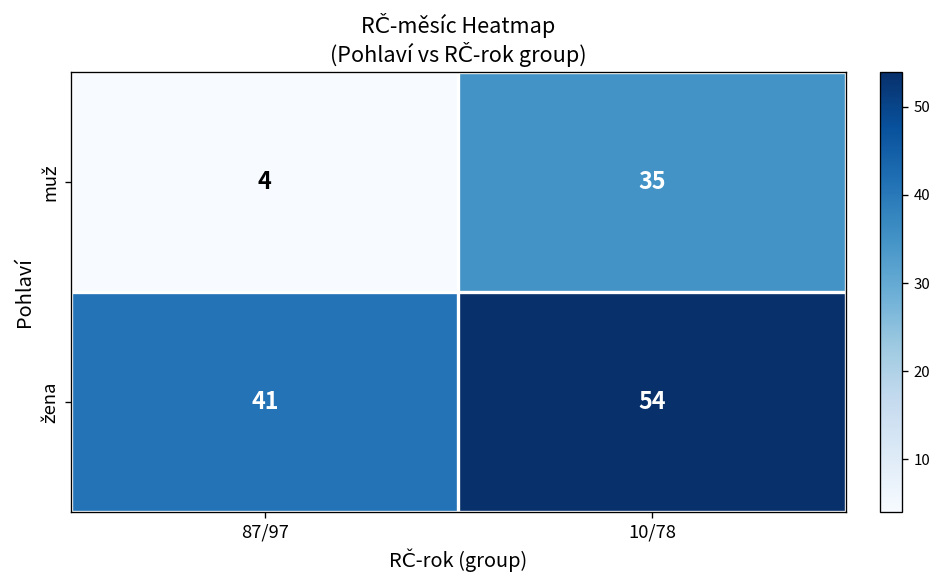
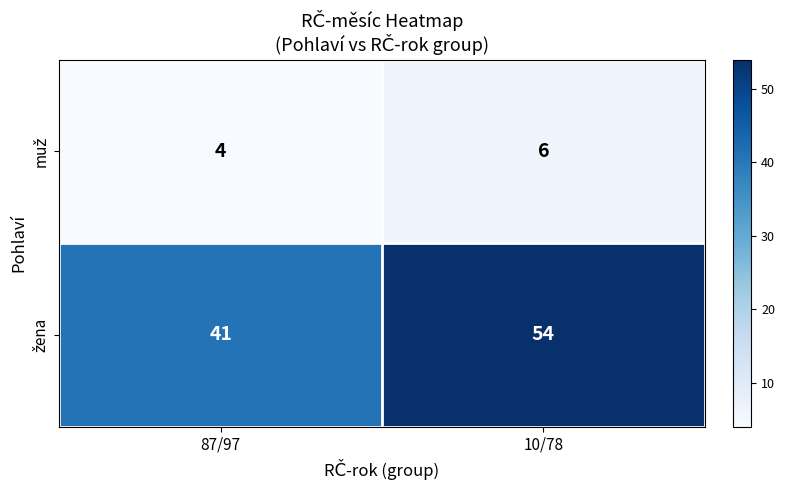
muž, 10/78: 35 -> 6
